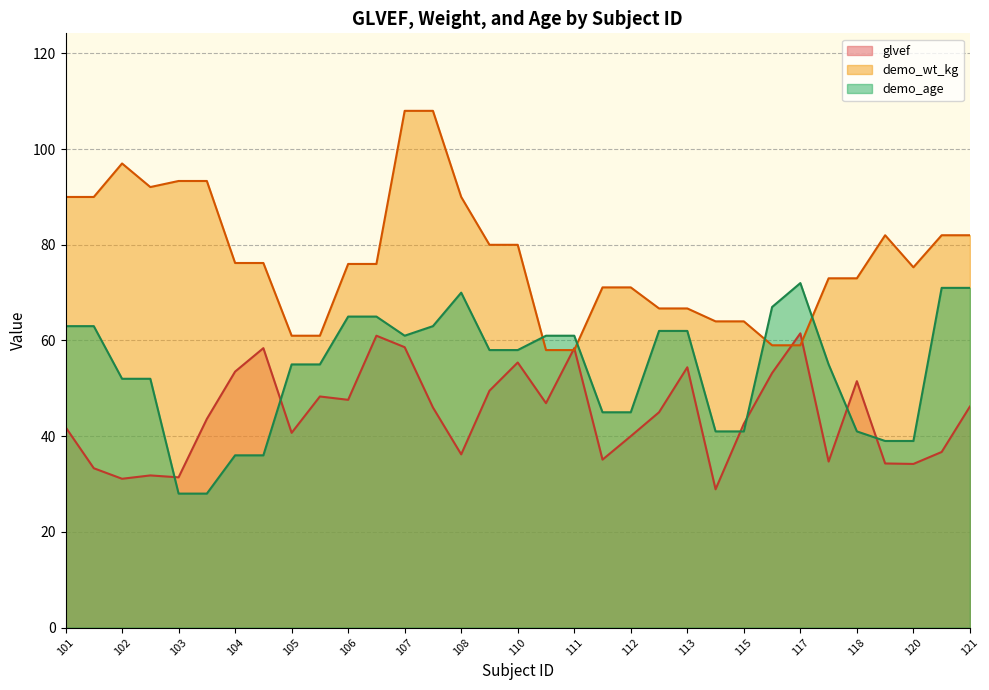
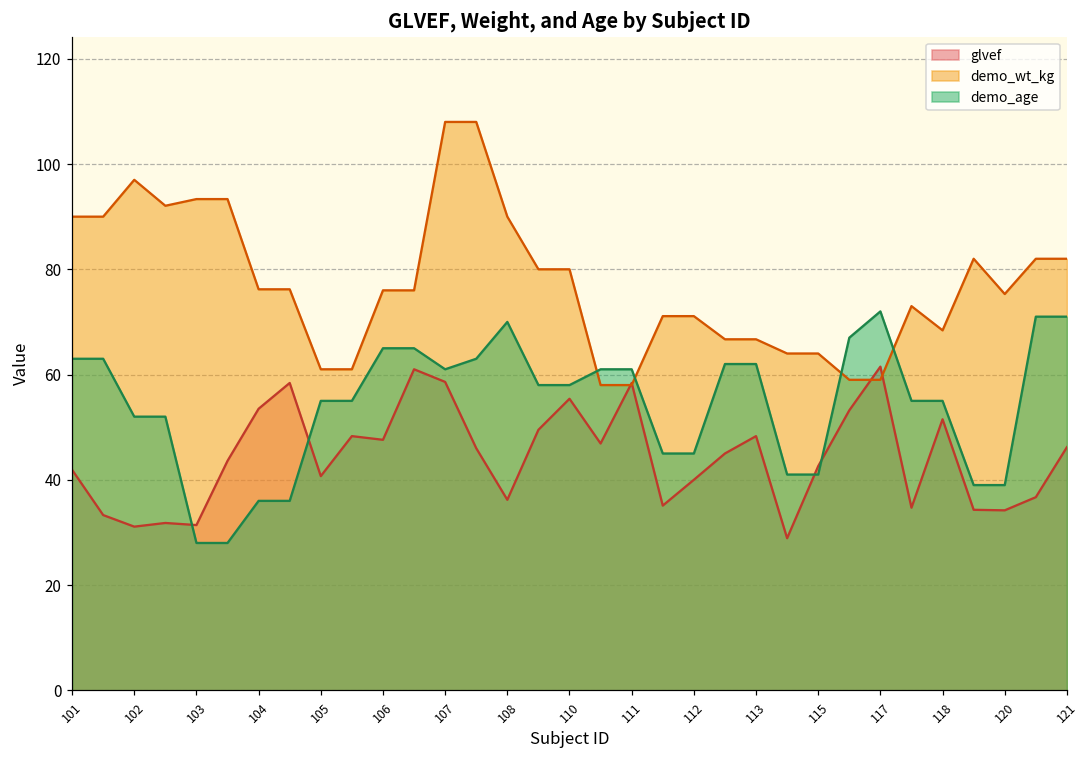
glvef, 113: 54 -> 48
demo_wt_kg, 118: 73 -> 68
demo_age, 118: 41 -> 55
